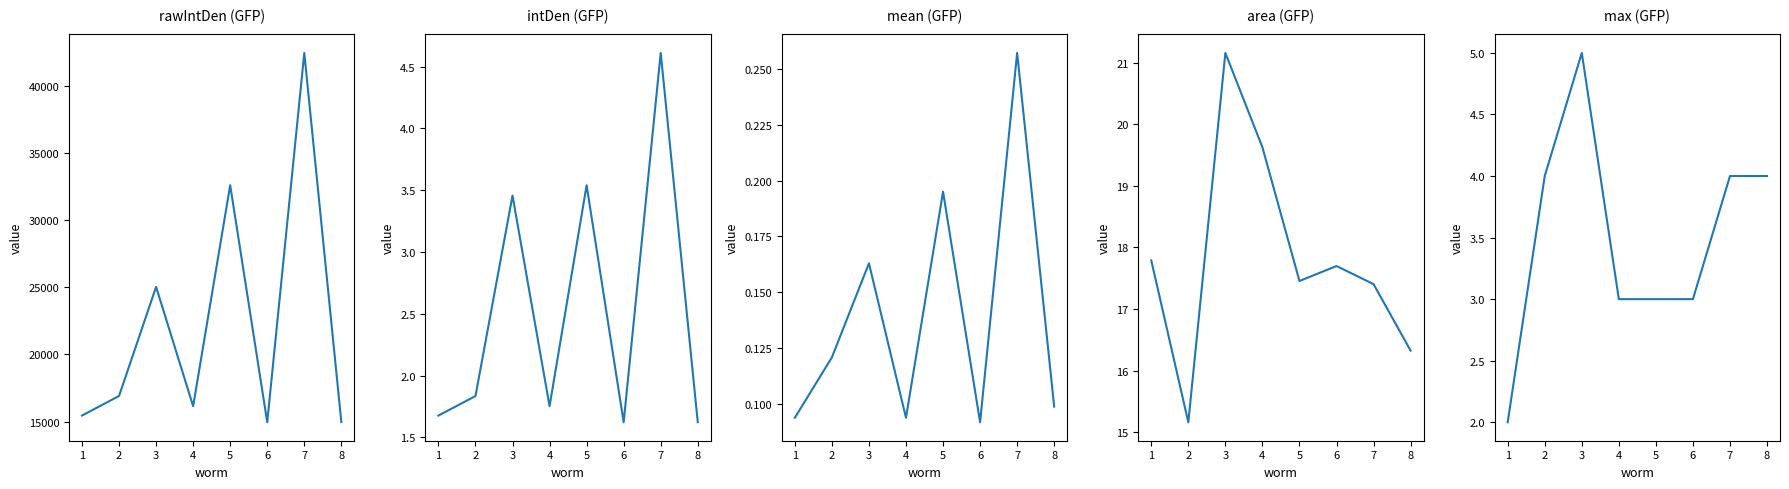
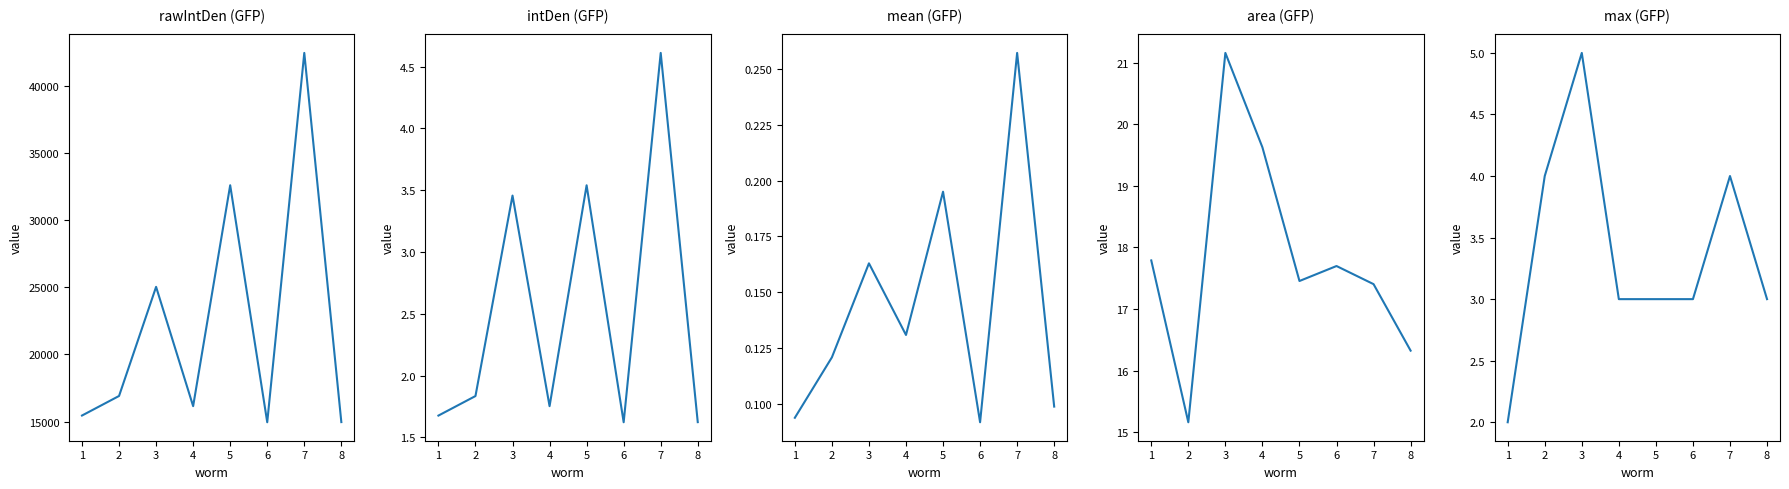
mean (GFP), 4: 0.094 -> 0.131
max (GFP), 8: 4 -> 3
